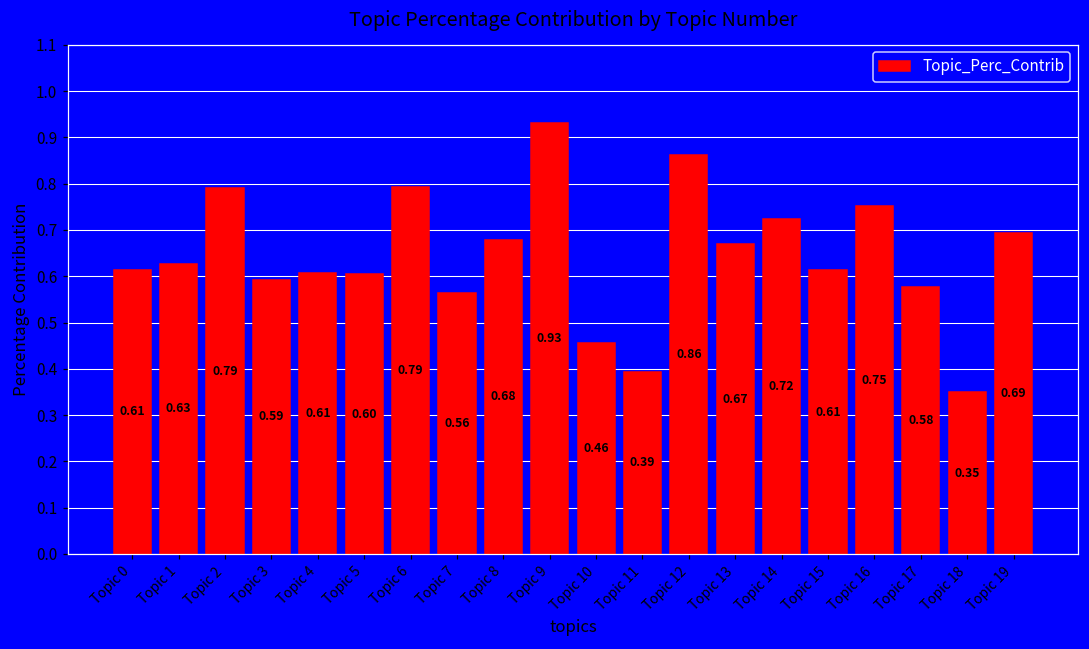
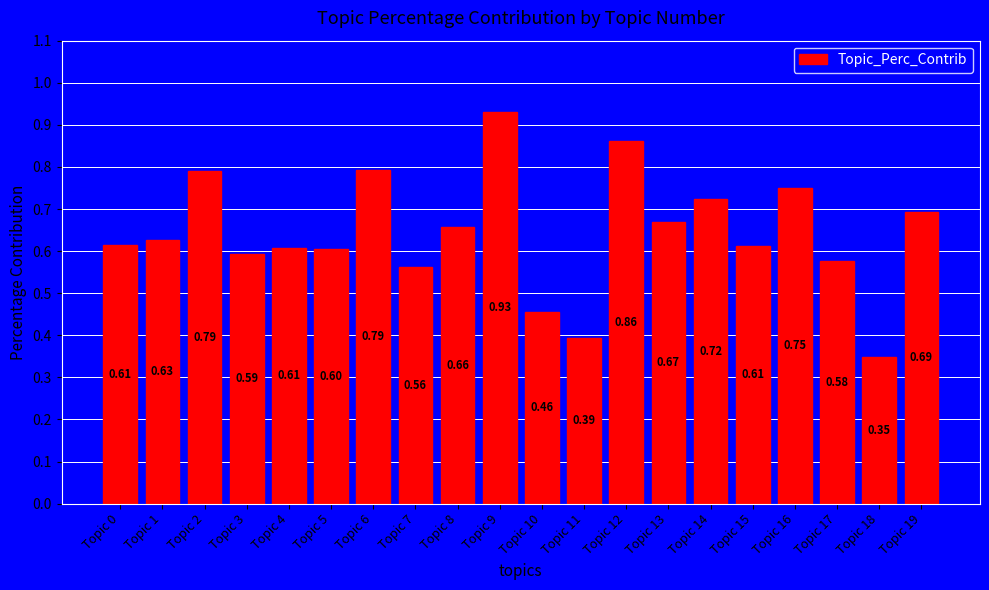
Topic 8: 0.68 -> 0.66
